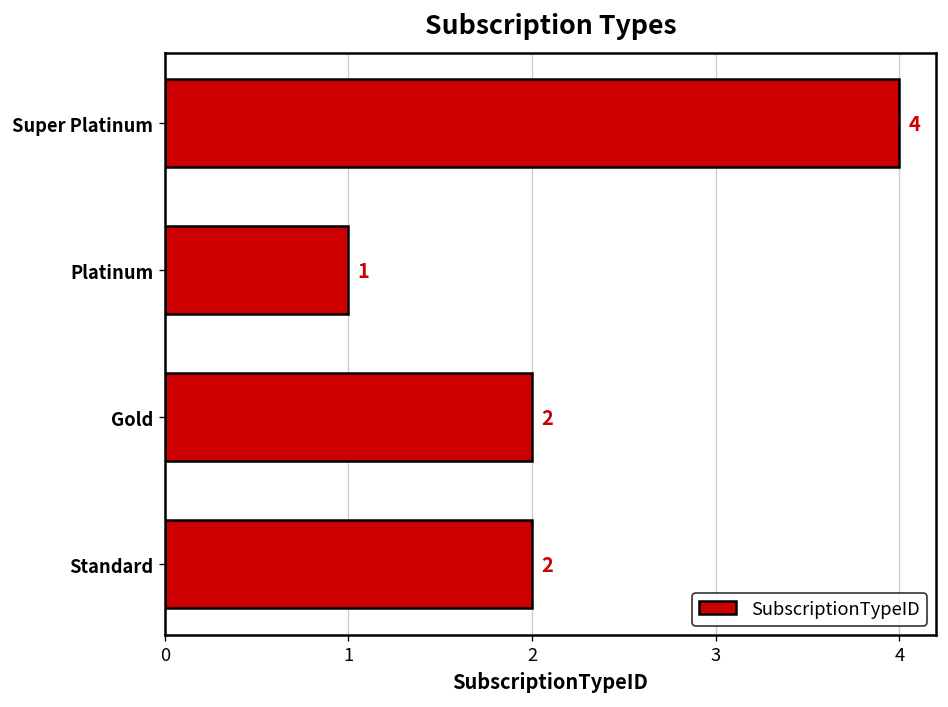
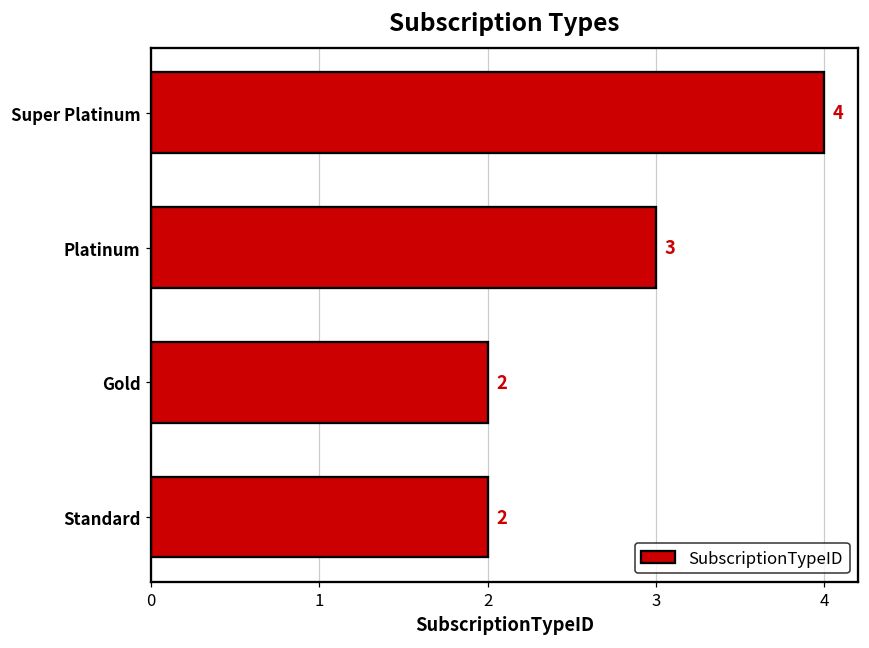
Platinum: 1 -> 3
